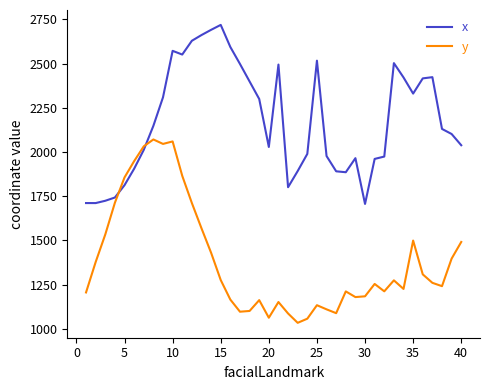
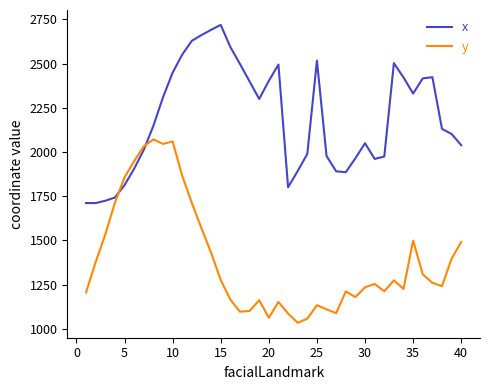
x, 10: 2570 -> 2450
x, 20: 2030 -> 2400
x, 30: 1710 -> 2050
y, 30: 1180 -> 1240
